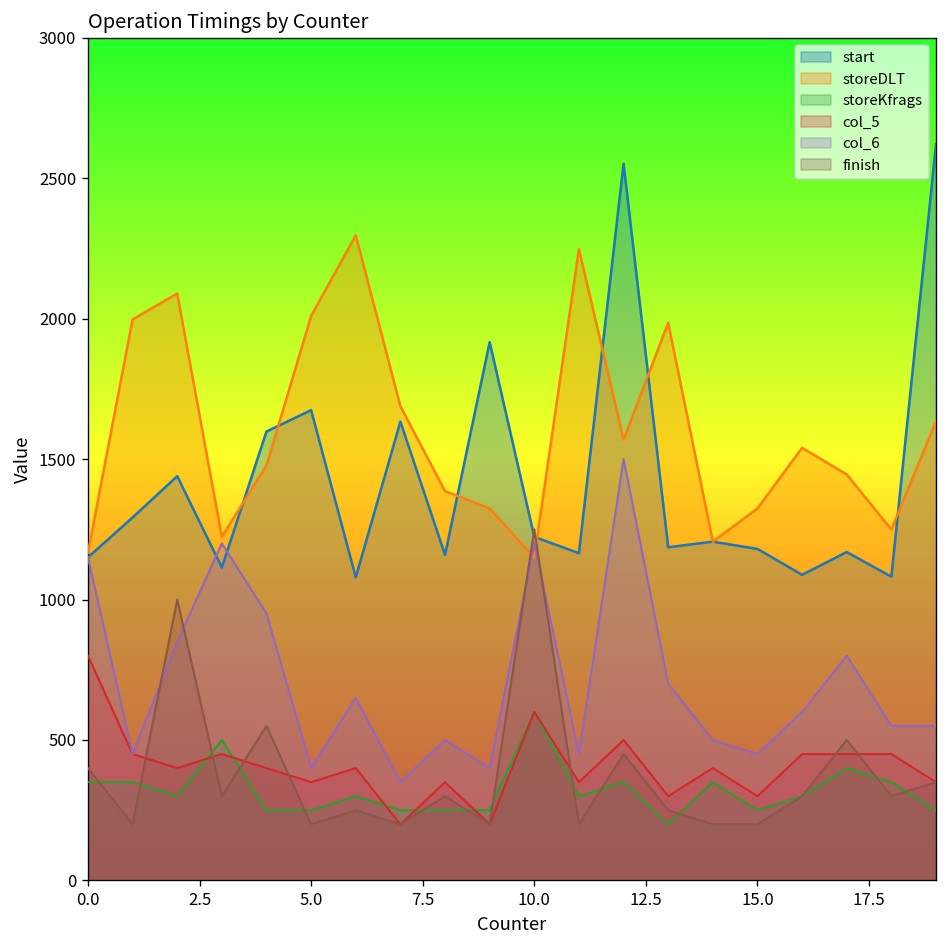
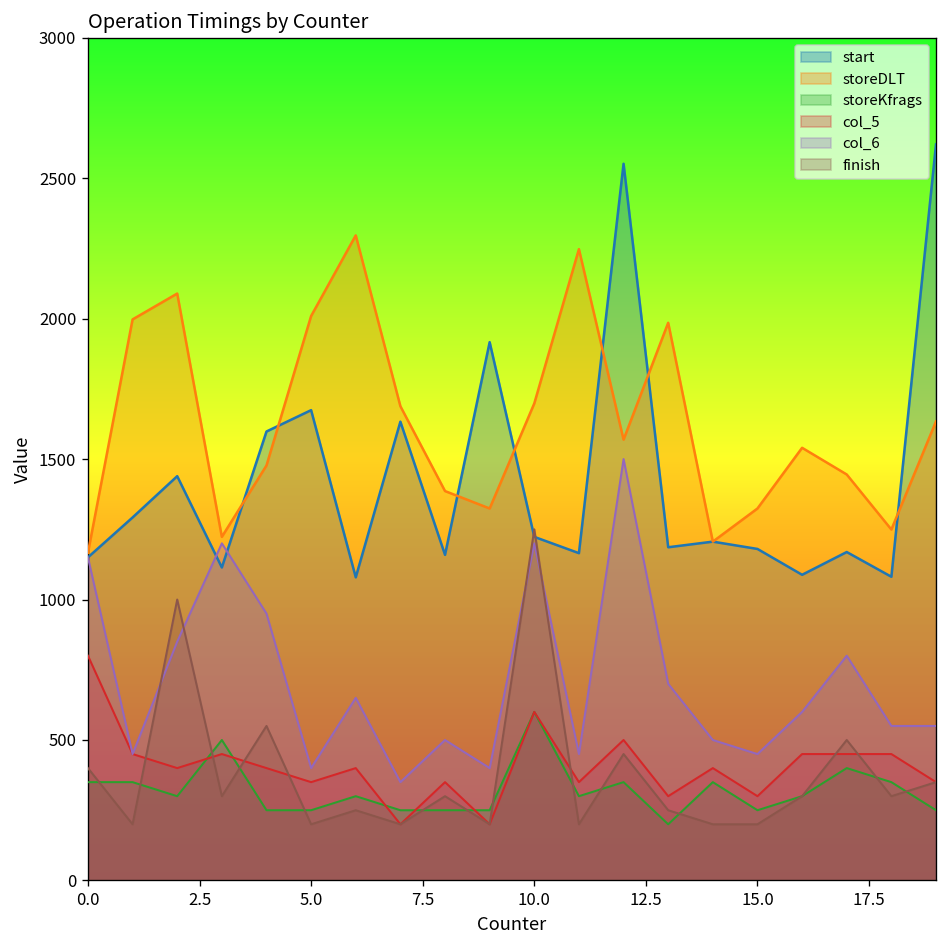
storeDLT, 10.0: 1150 -> 1700
